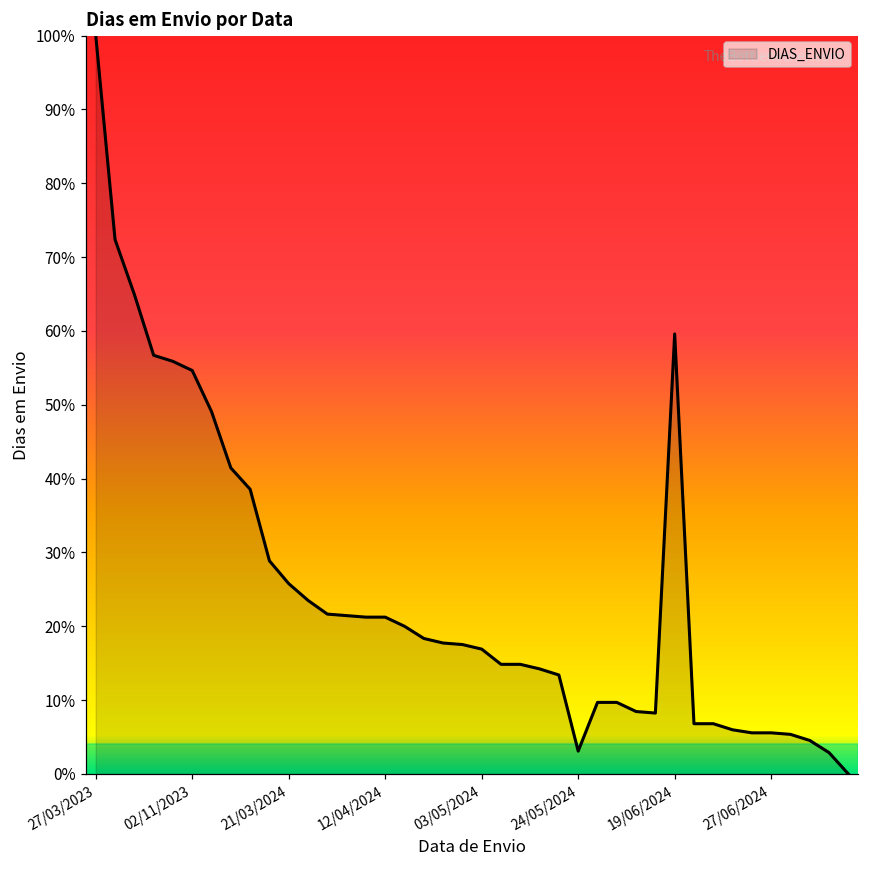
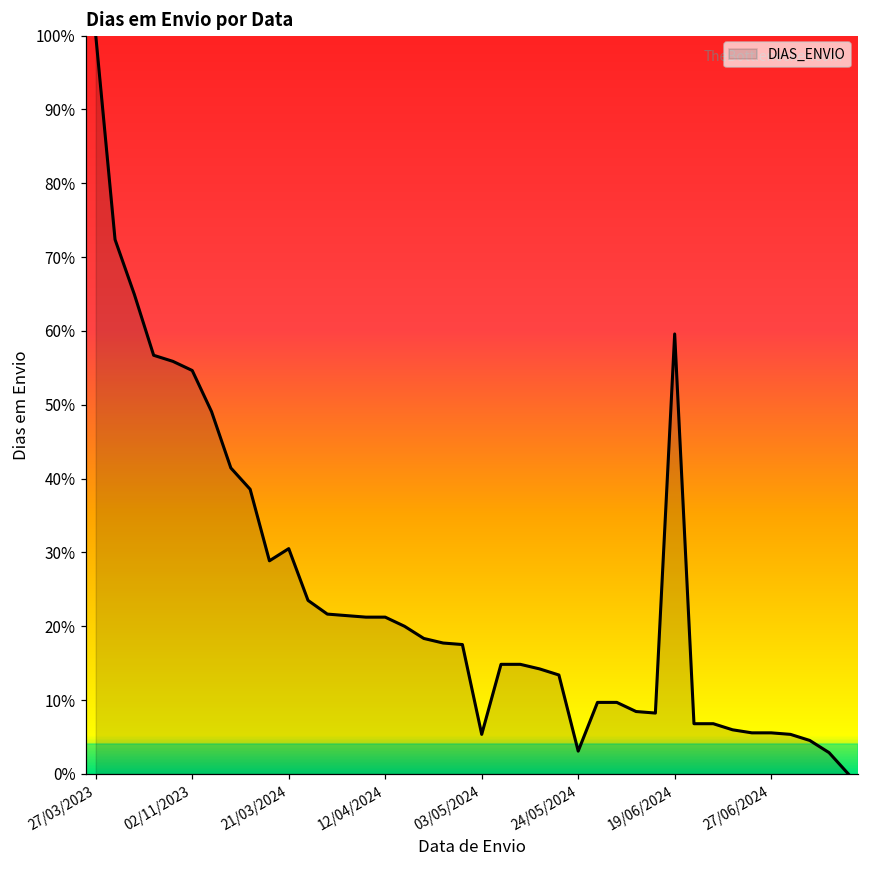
21/03/2024: 26% -> 31%
03/05/2024: 17% -> 5%
